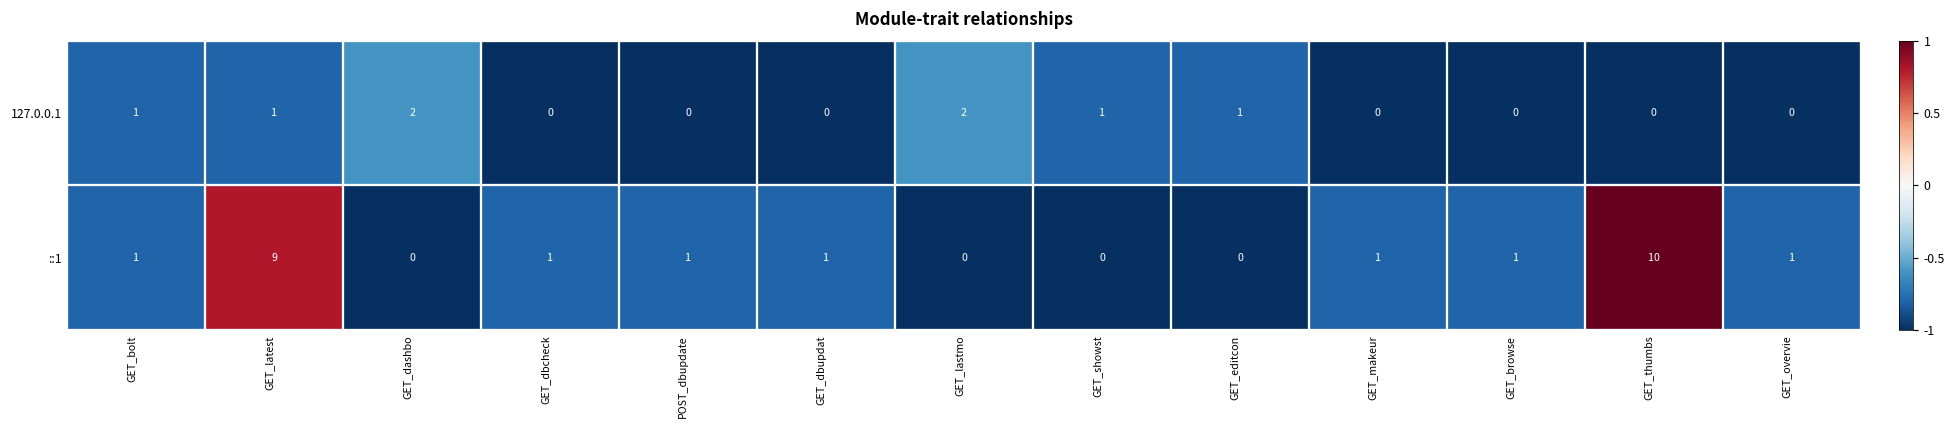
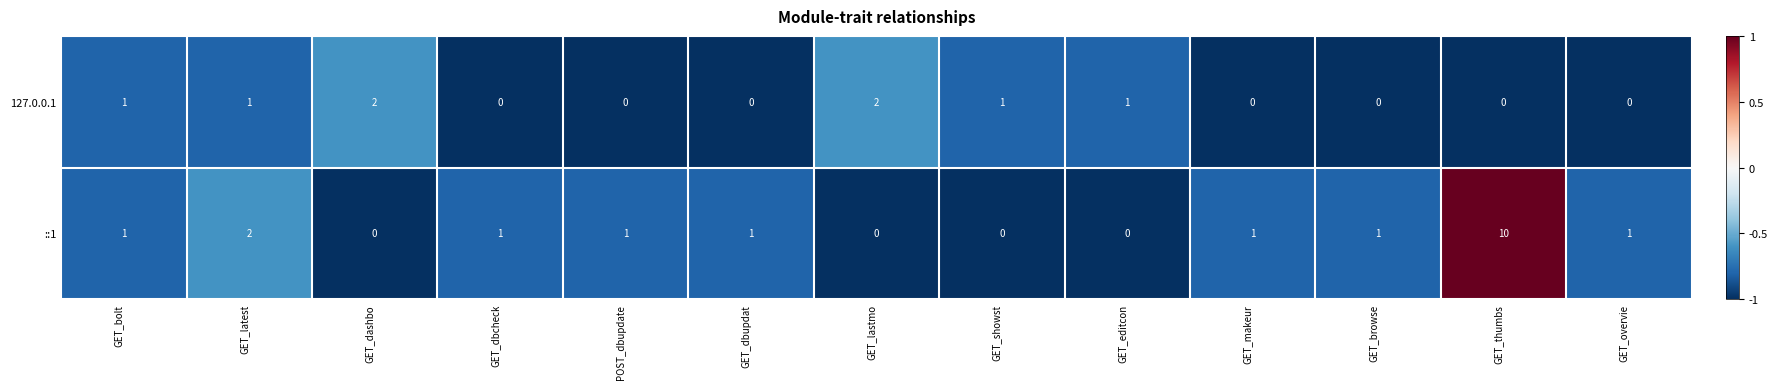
::1, GET_latest: 9 -> 2
